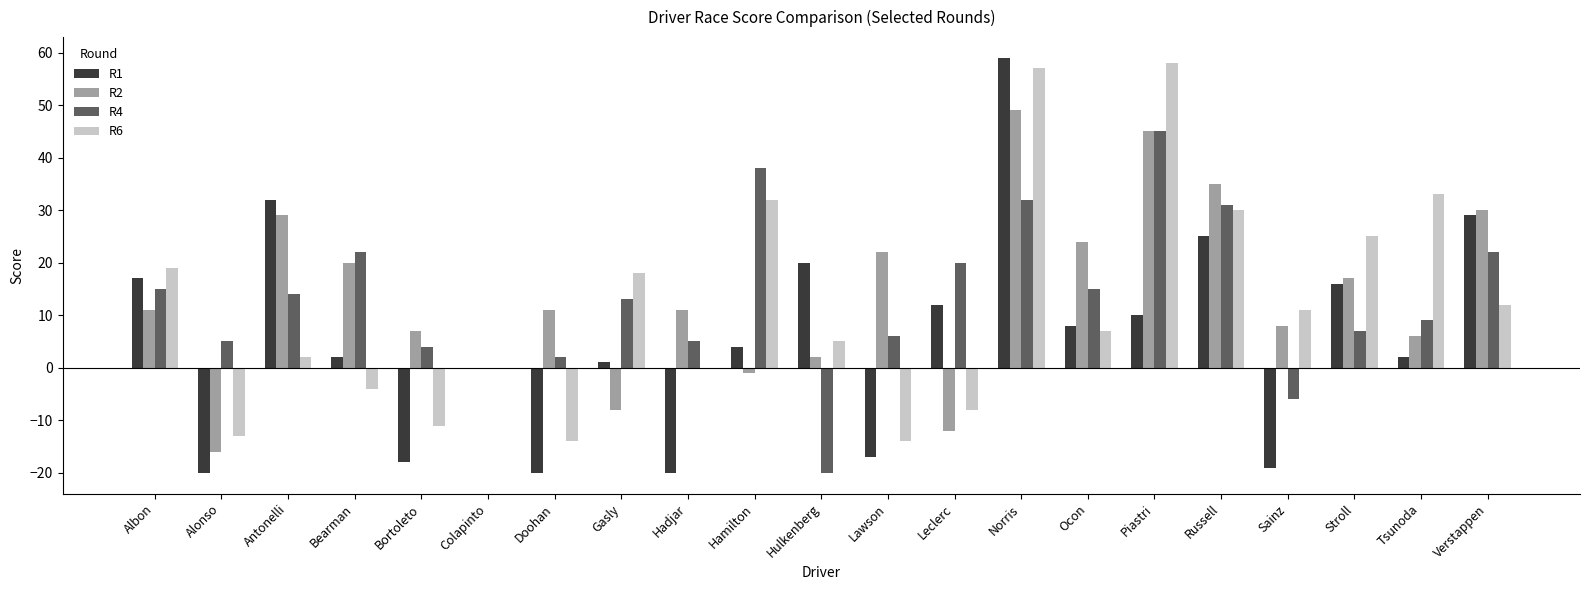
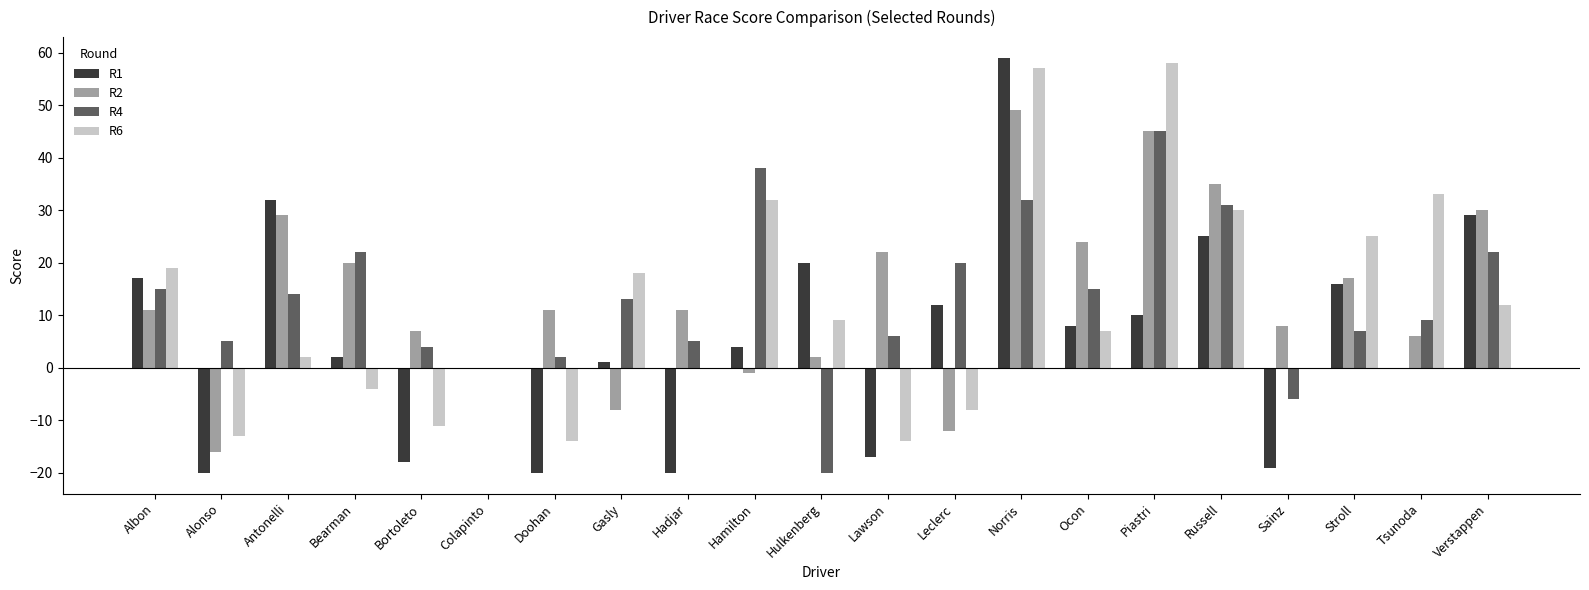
R6, Hulkenberg: 5 -> 9
R6, Sainz: 11 -> 0
R1, Tsunoda: 2 -> 0
